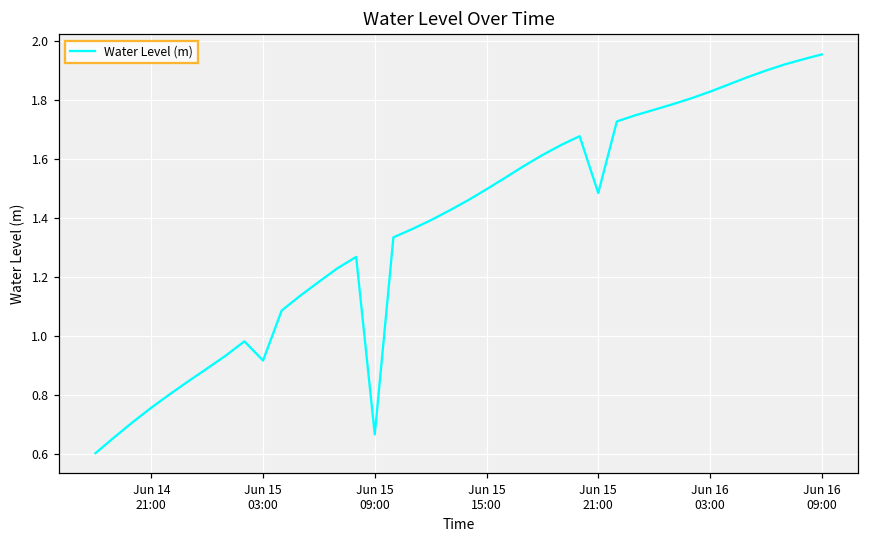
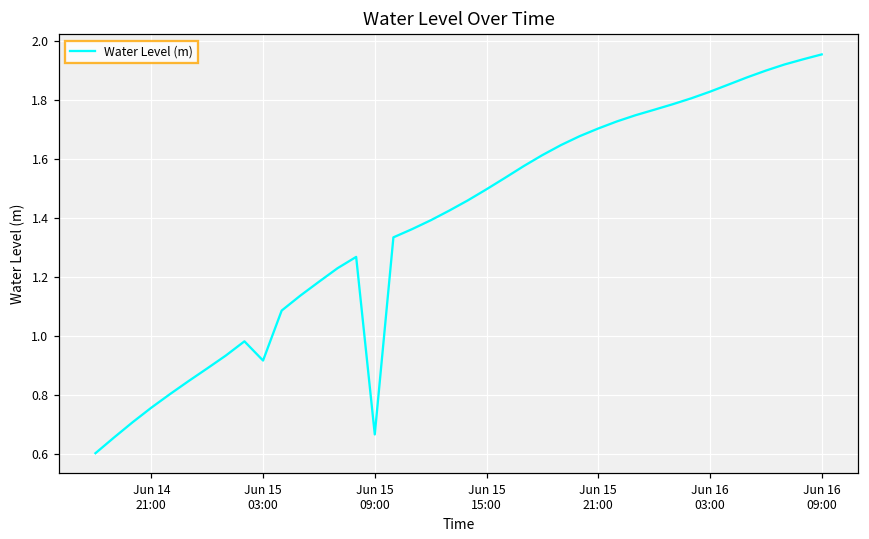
Jun 15 21:00: 1.48 -> 1.70
